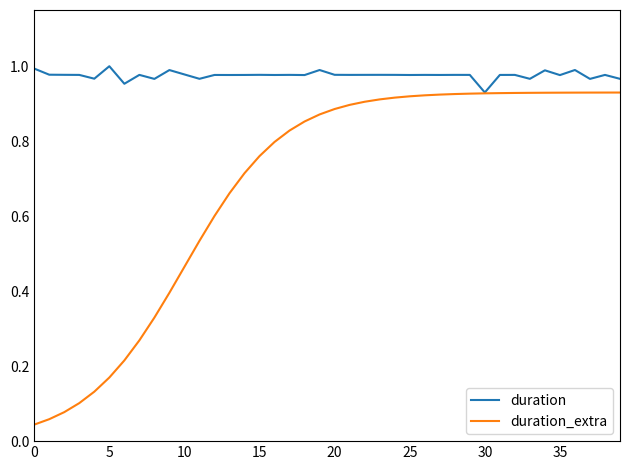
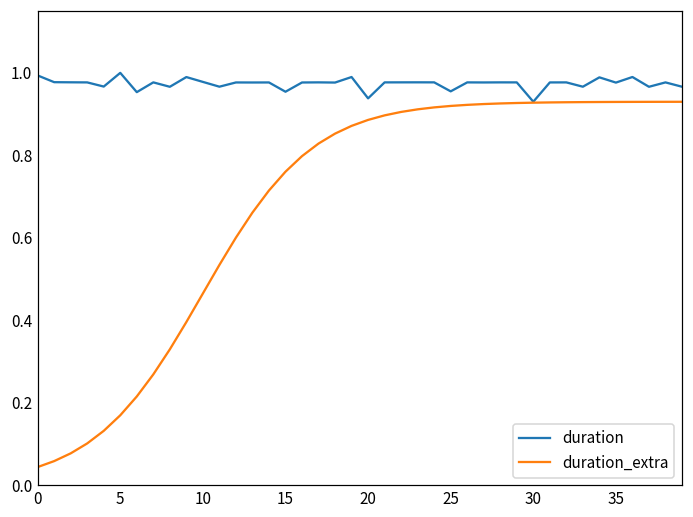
duration, 15: 0.98 -> 0.95
duration, 20: 0.98 -> 0.94
duration, 25: 0.98 -> 0.96
